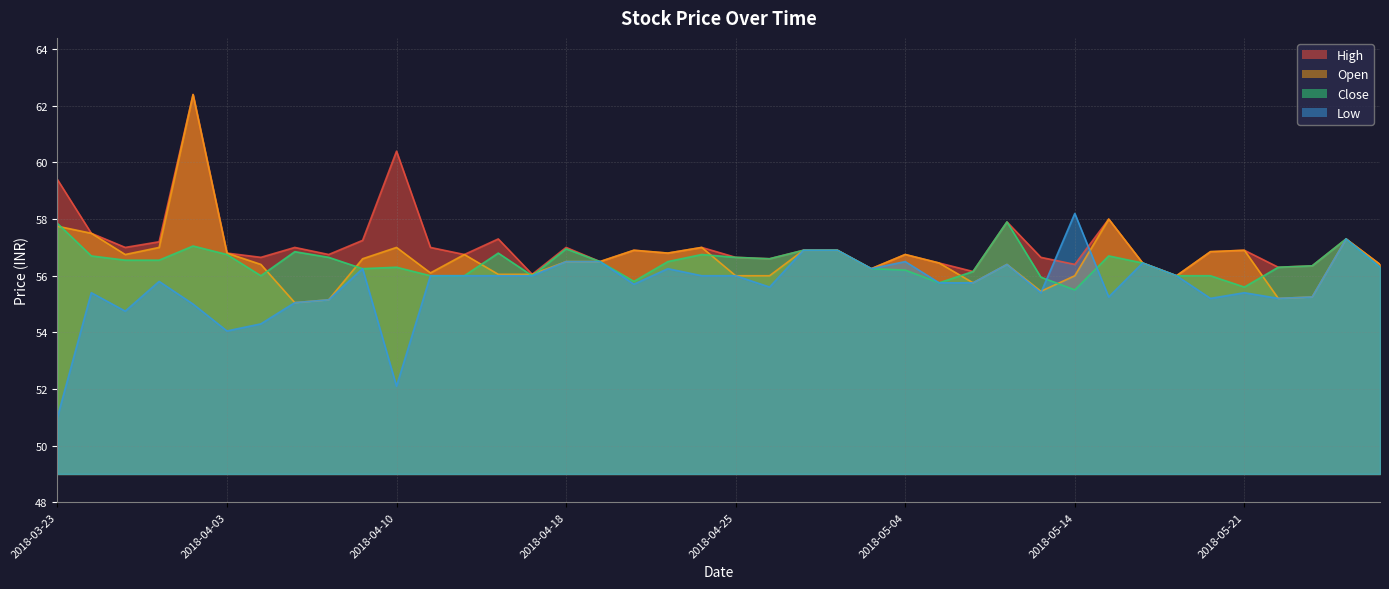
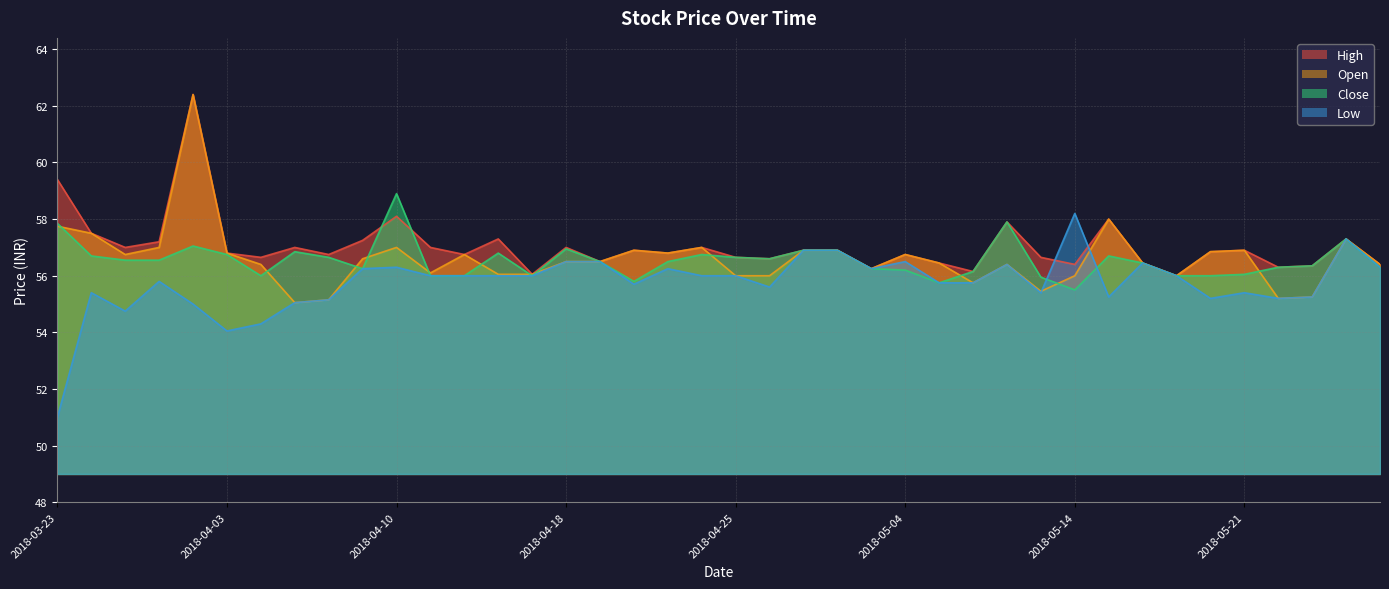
High, 2018-04-10: 60.4 -> 58.1
Close, 2018-04-10: 56.3 -> 58.9
Low, 2018-04-10: 52.1 -> 56.3
Close, 2018-05-21: 55.6 -> 56.1
